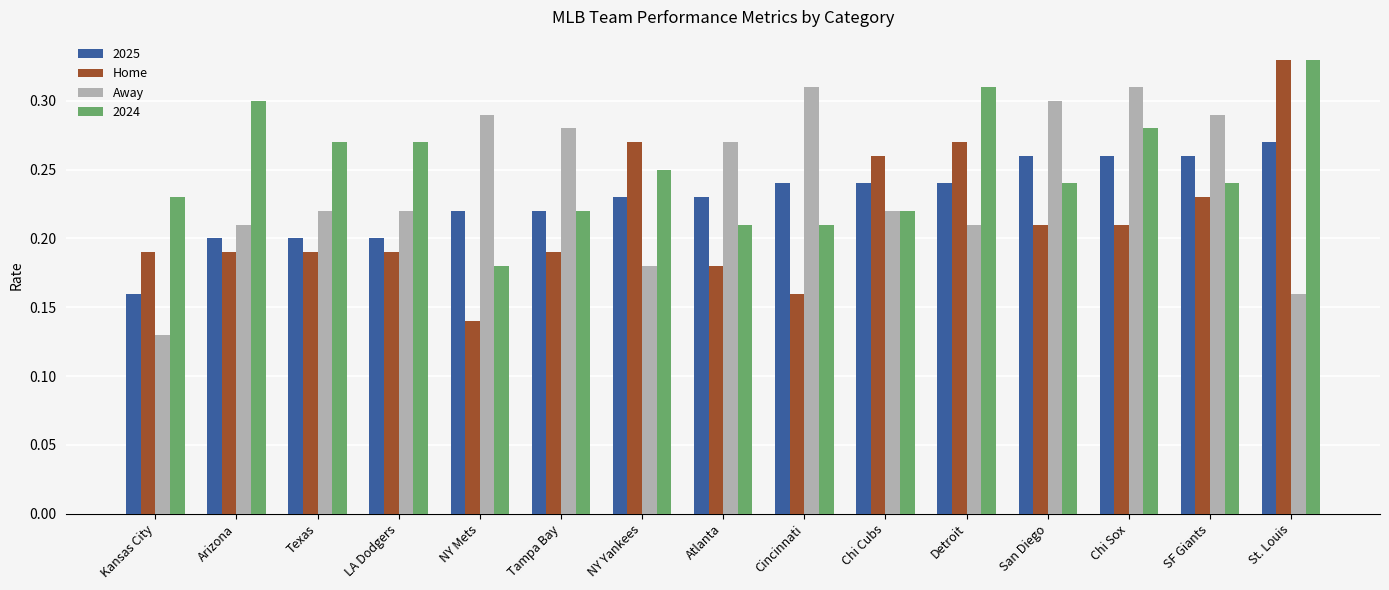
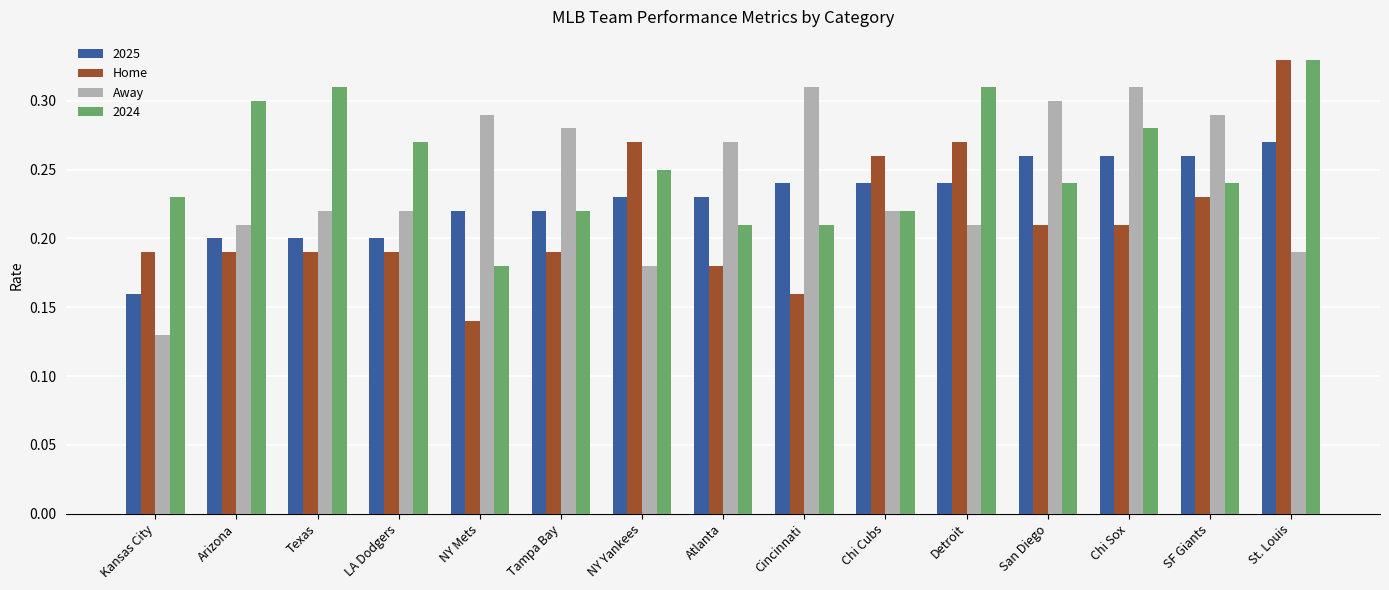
2024, Texas: 0.27 -> 0.31
Away, St. Louis: 0.16 -> 0.19
